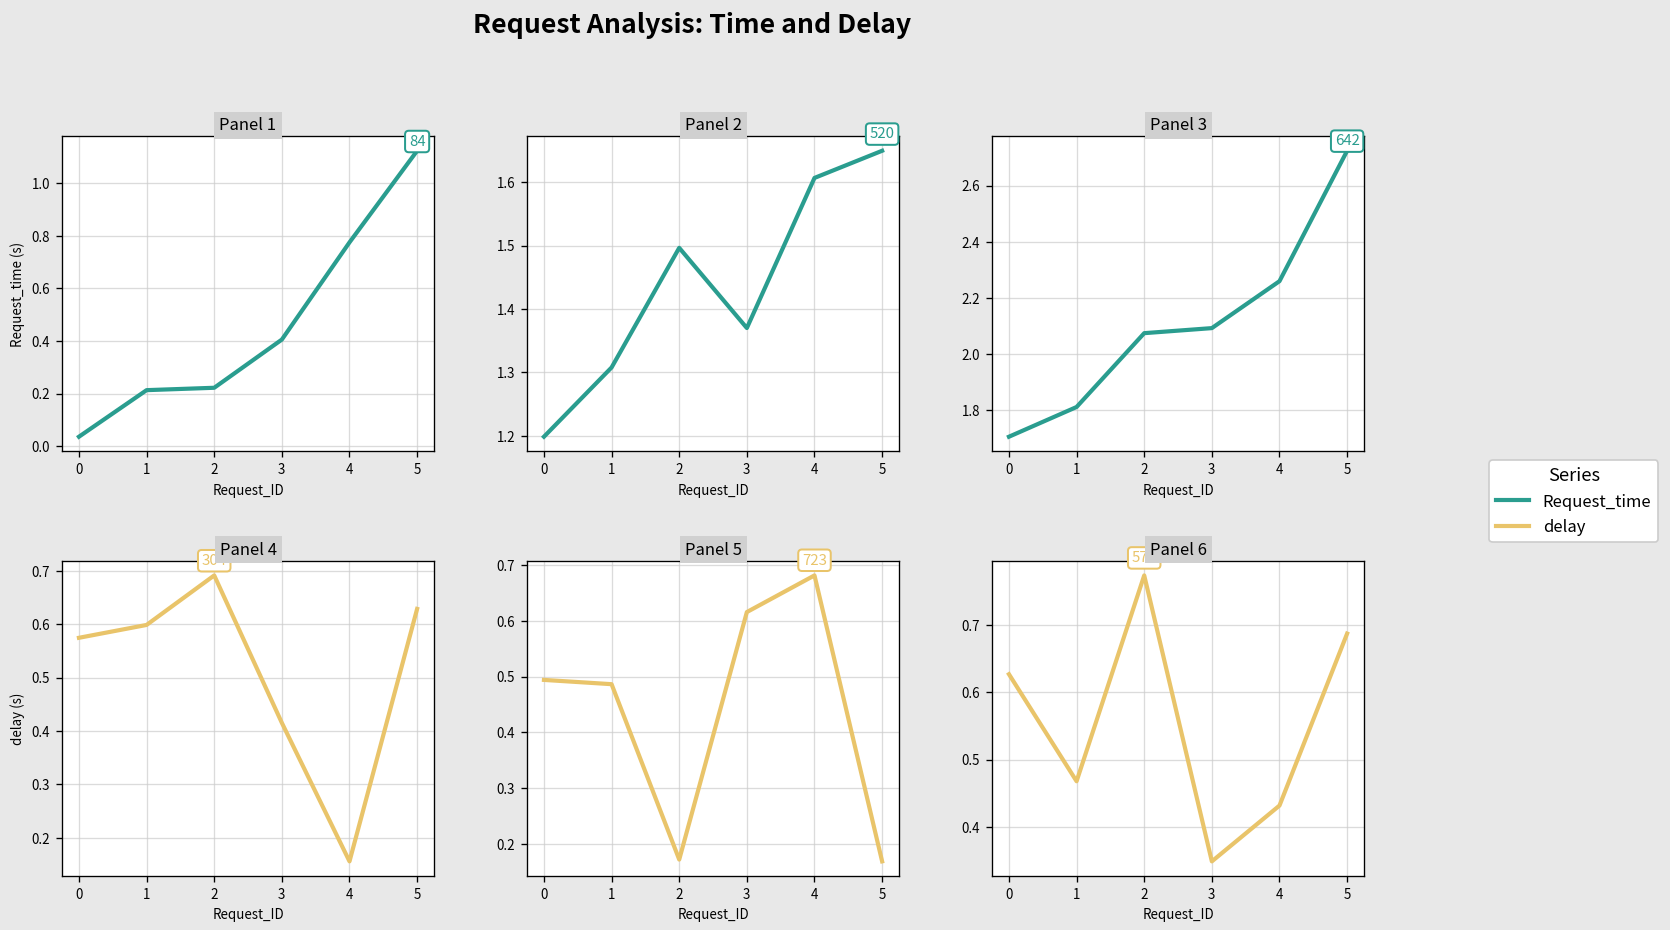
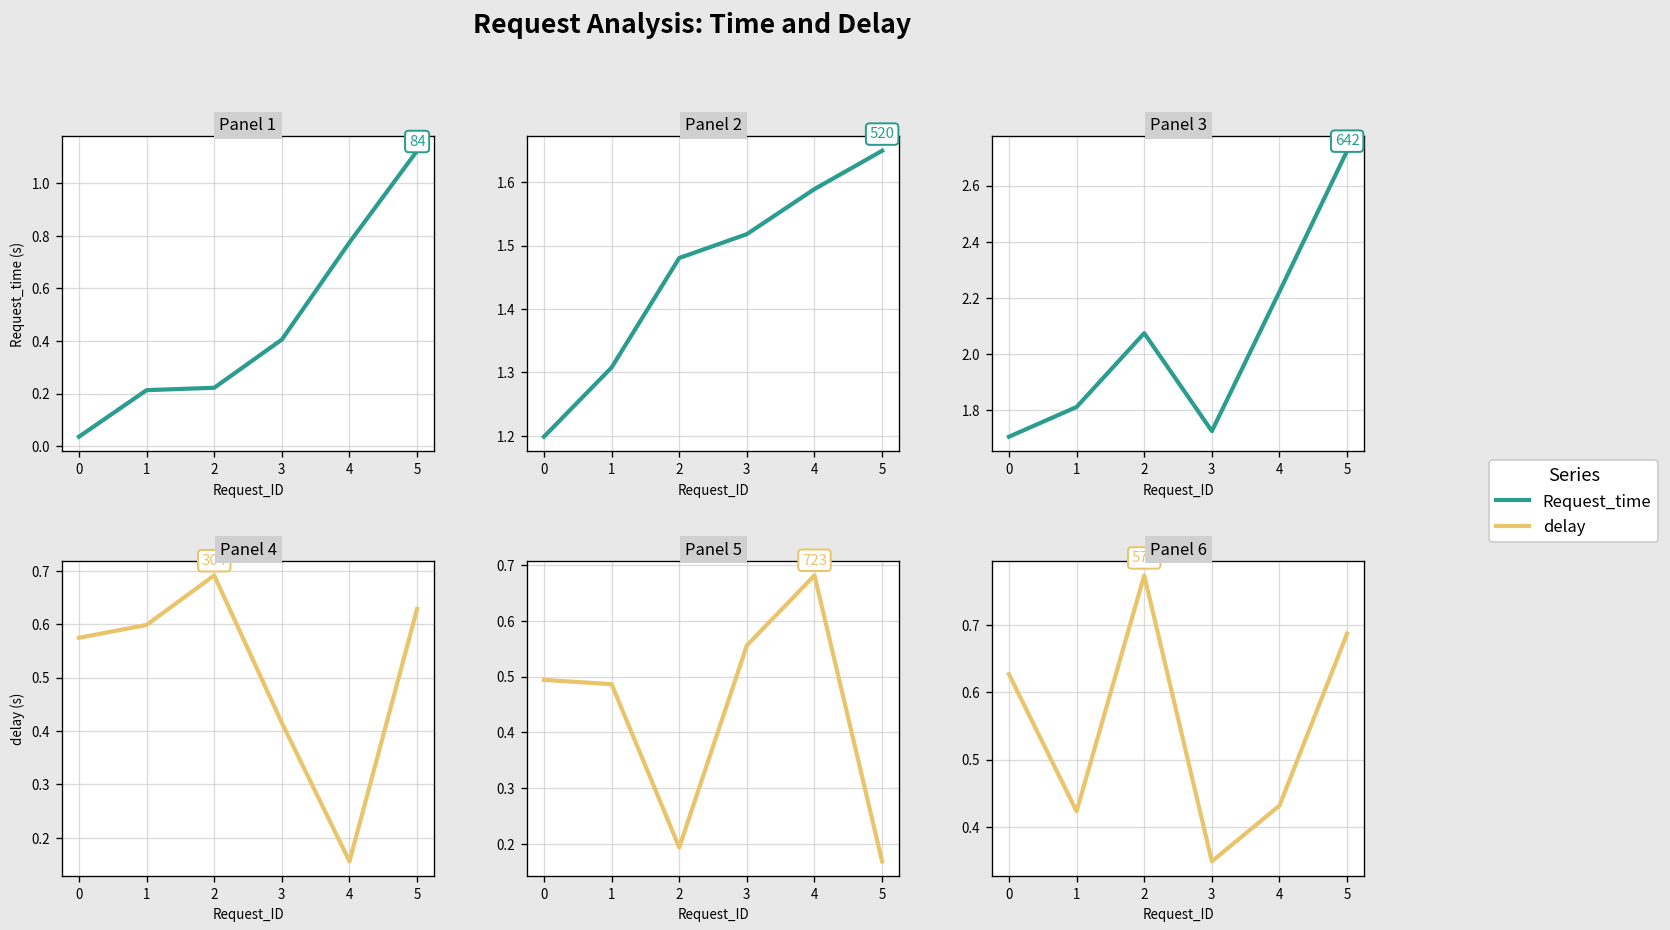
Panel 2, 2: 1.50 -> 1.48
Panel 2, 3: 1.37 -> 1.52
Panel 2, 4: 1.61 -> 1.59
Panel 3, 3: 2.09 -> 1.73
Panel 3, 4: 2.26 -> 2.22
Panel 5, 2: 0.17 -> 0.19
Panel 5, 3: 0.62 -> 0.56
Panel 6, 1: 0.47 -> 0.42
